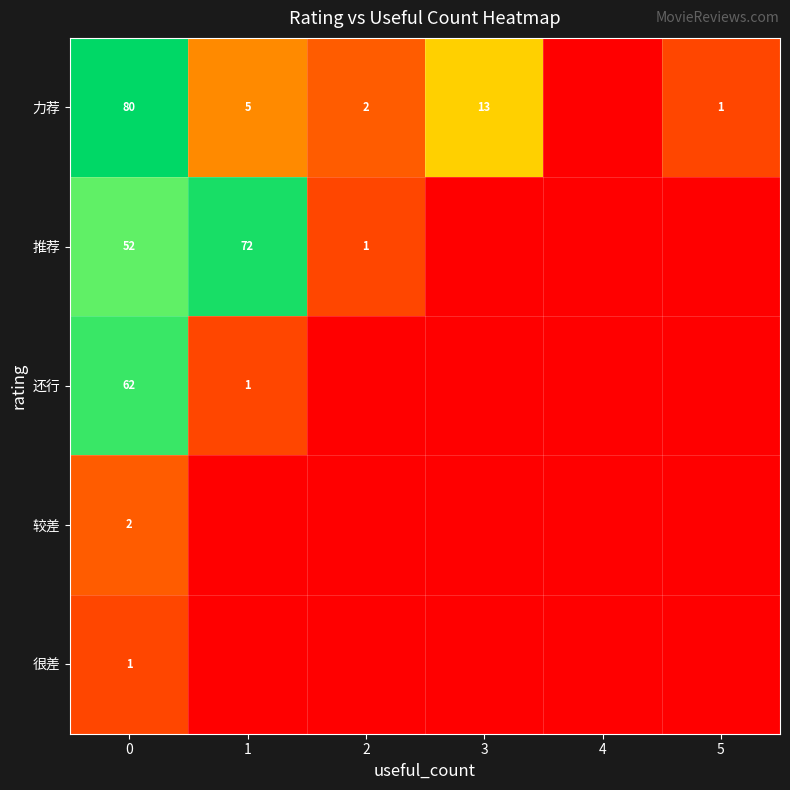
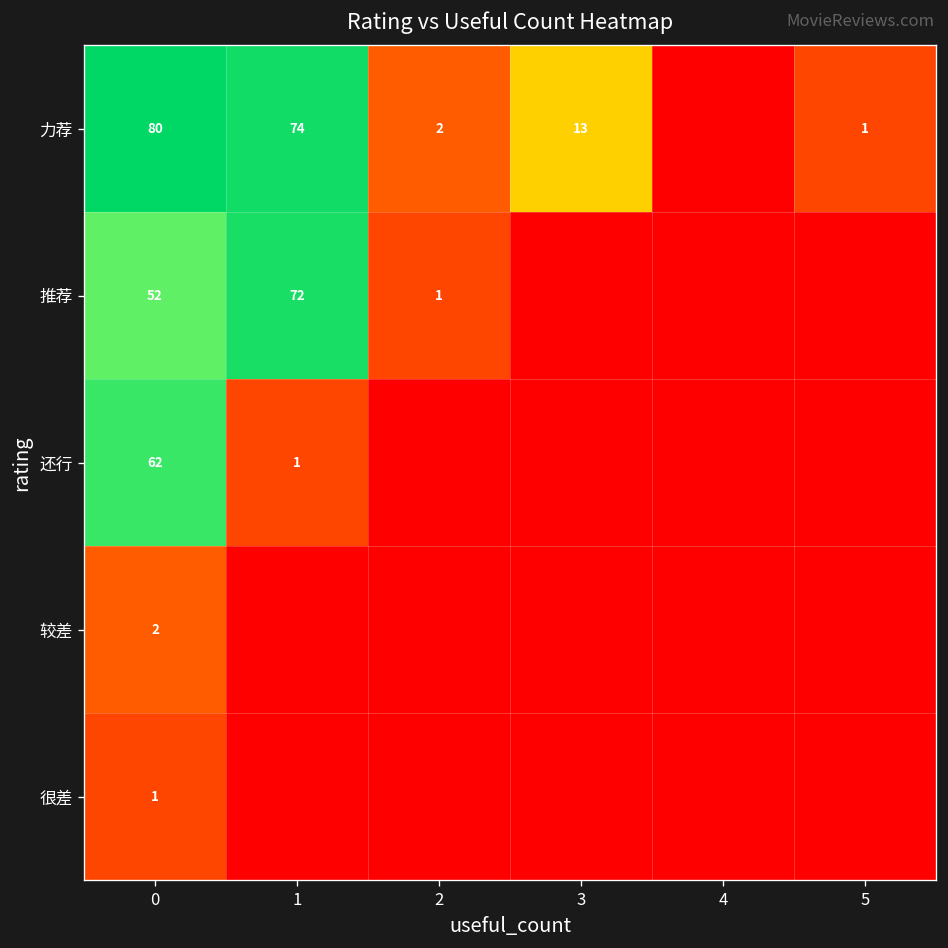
力荐, 1: 5 -> 74
